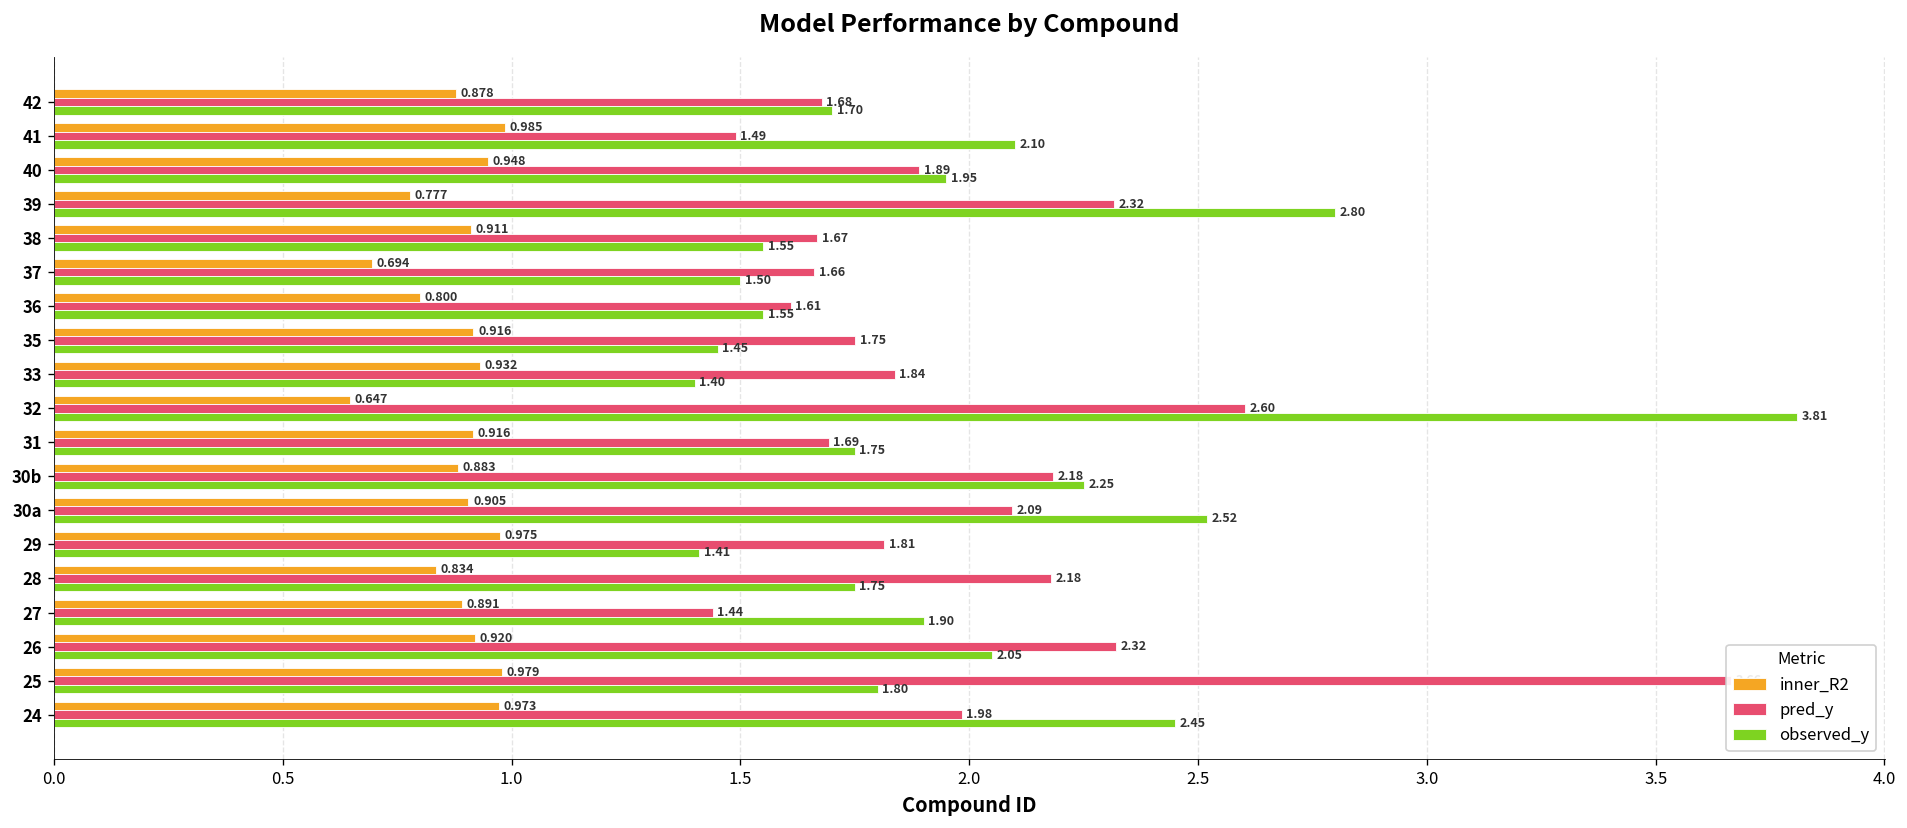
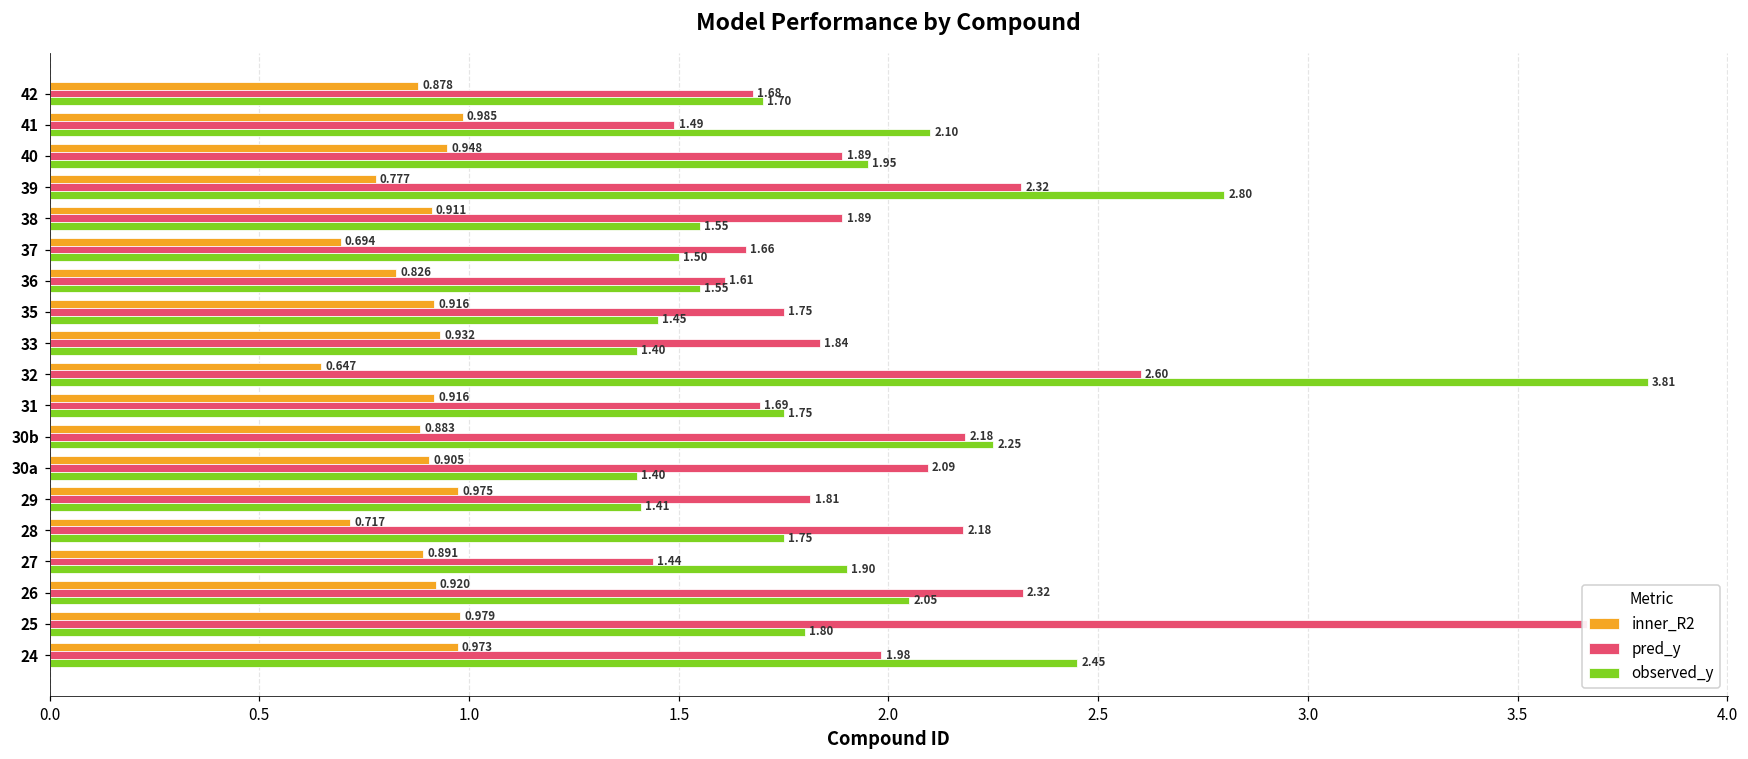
pred_y, 38: 1.67 -> 1.89
inner_R2, 36: 0.800 -> 0.826
observed_y, 30a: 2.52 -> 1.40
inner_R2, 28: 0.834 -> 0.717
